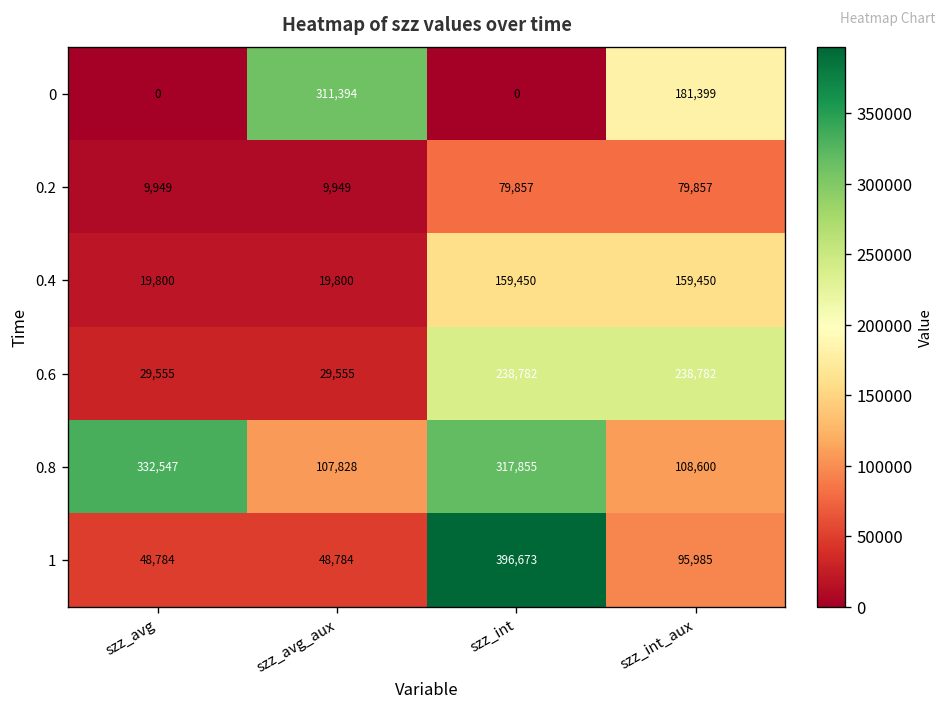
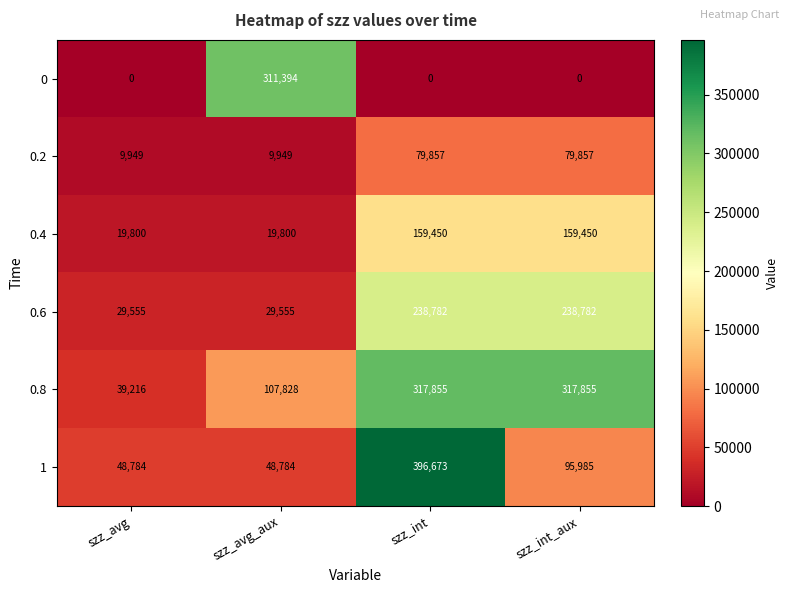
0, szz_int_aux: 181,399 -> 0
0.8, szz_avg: 332,547 -> 39,216
0.8, szz_int_aux: 108,600 -> 317,855
